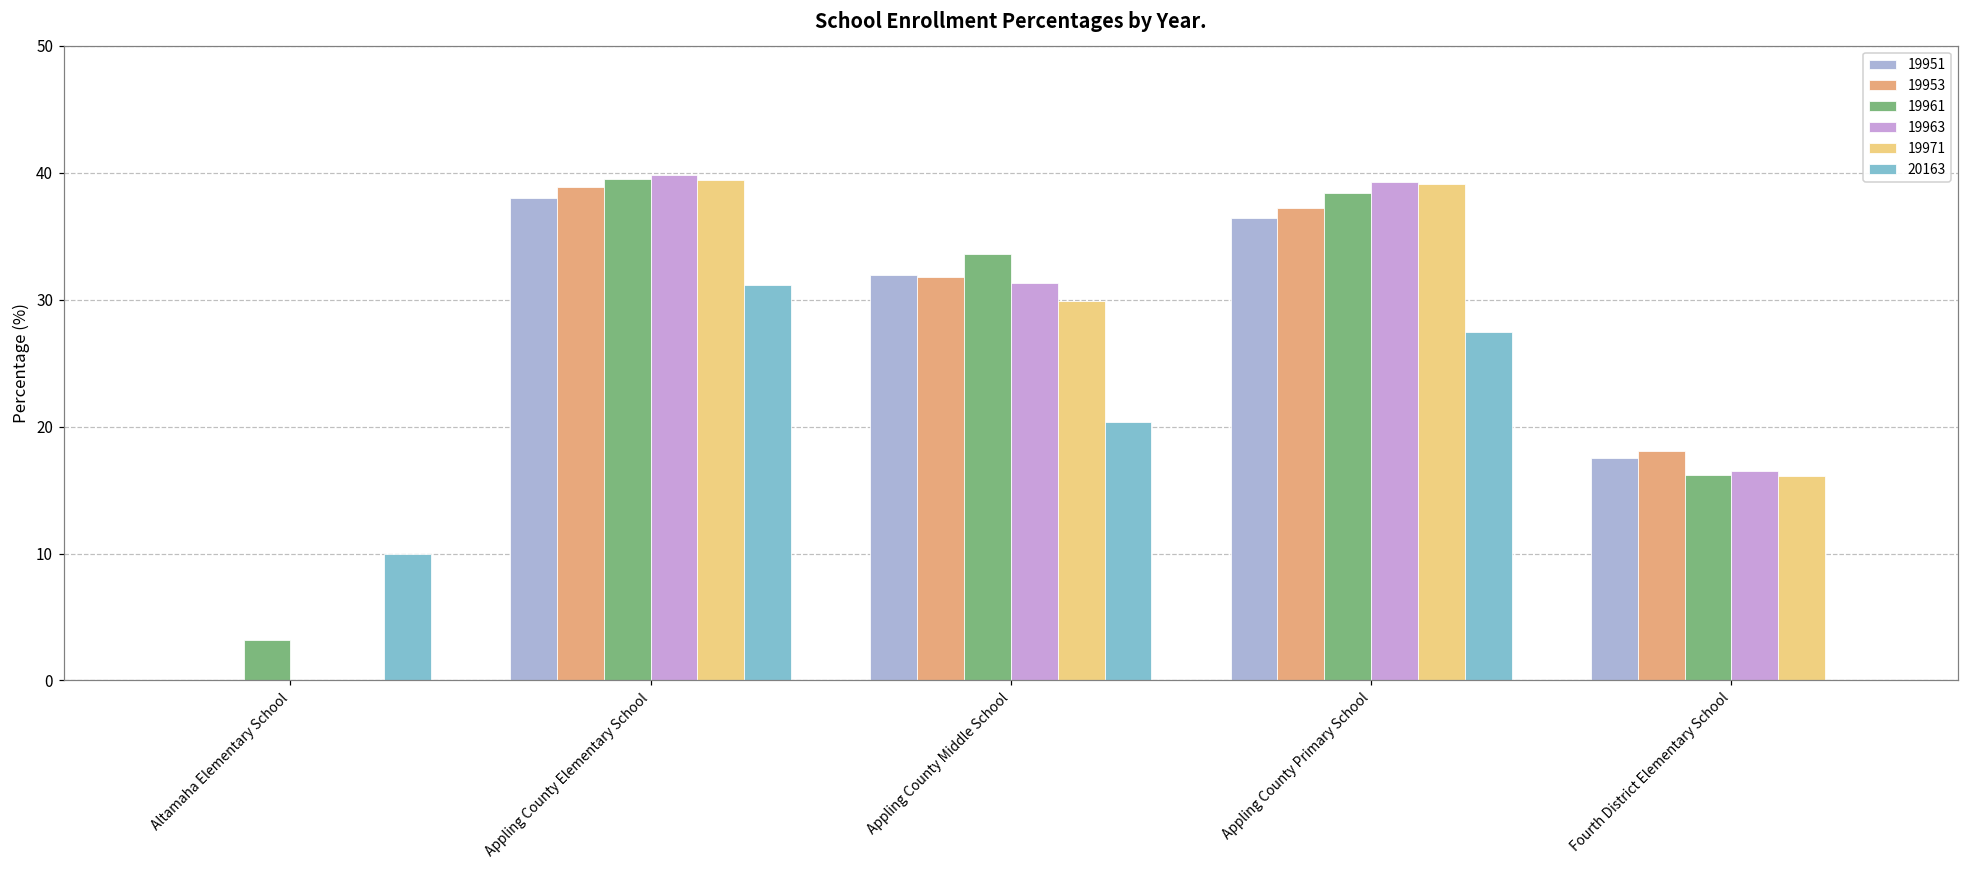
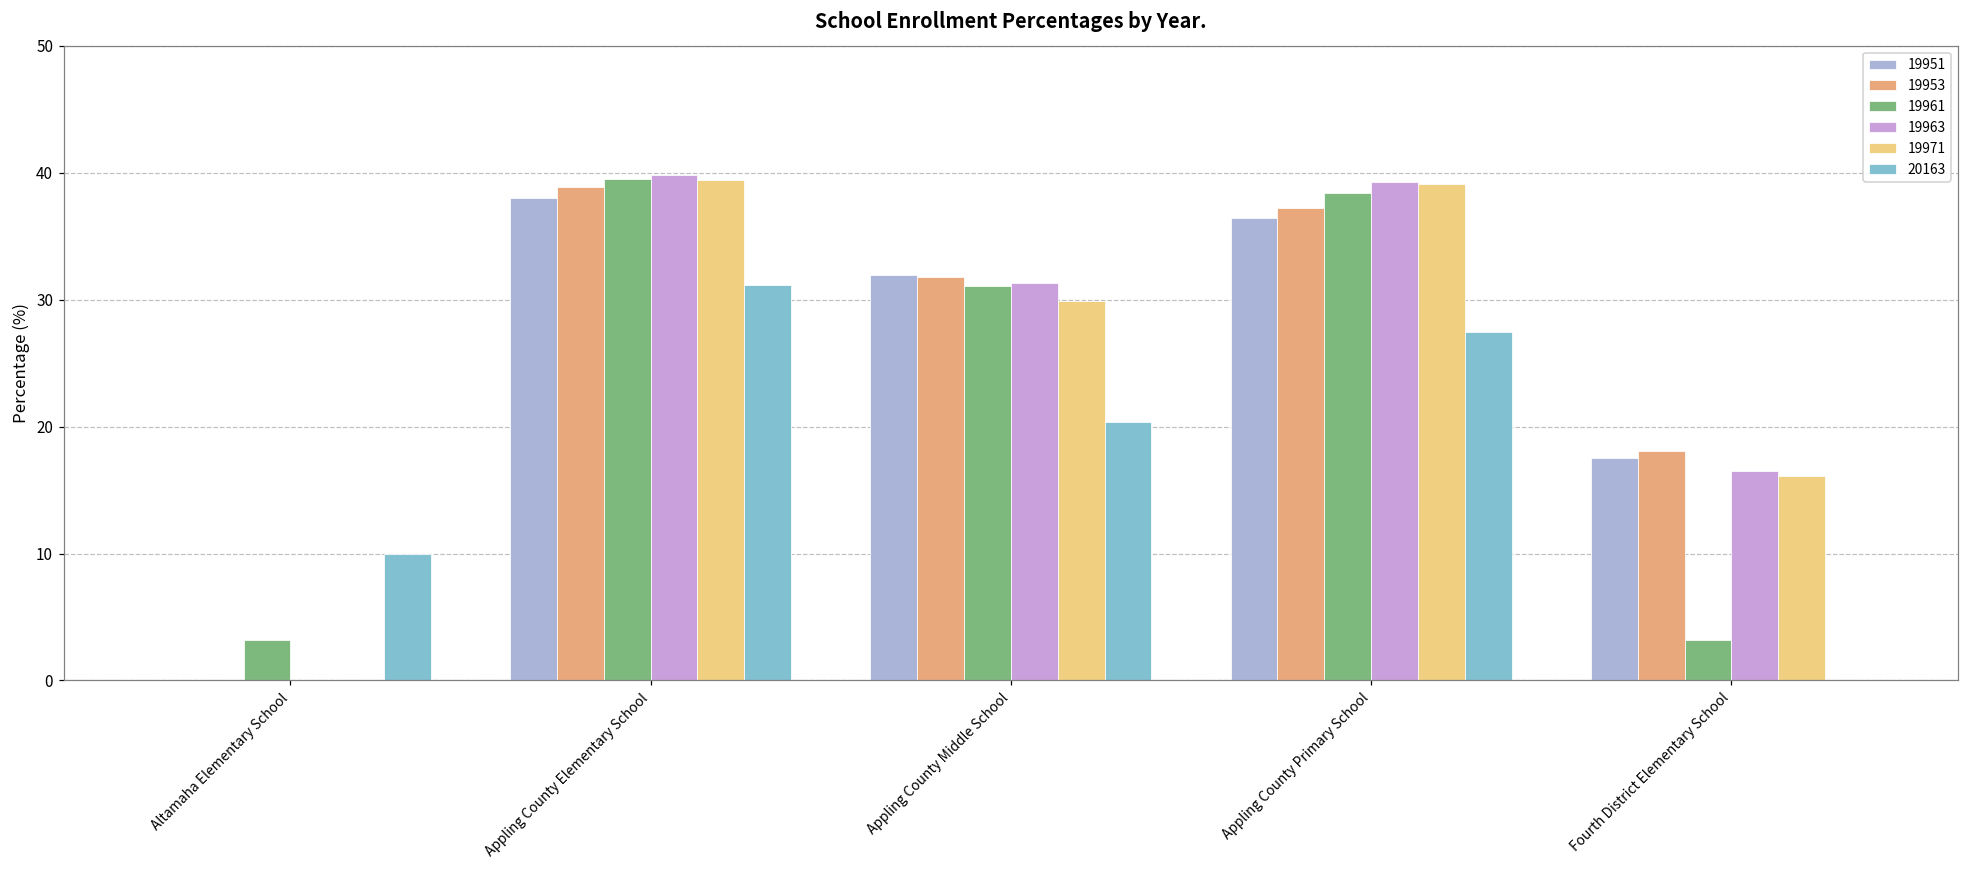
19961, Appling County Middle School: 33.6 -> 31.1
19961, Fourth District Elementary School: 16.2 -> 3.2
